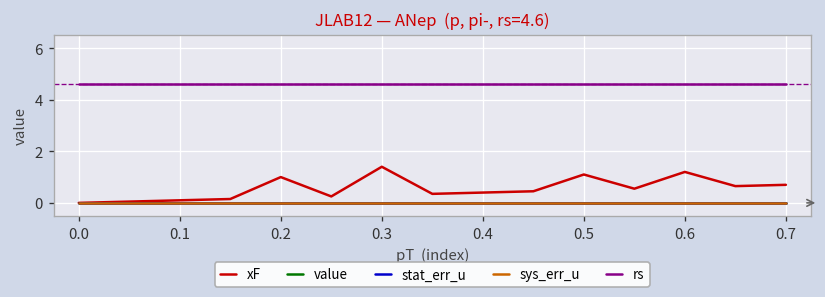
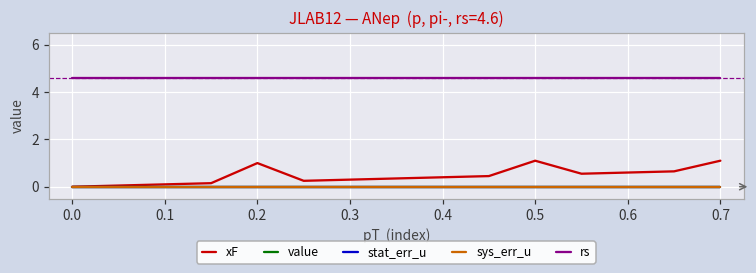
xF, 0.3: 1.4 -> 0.3
xF, 0.6: 1.2 -> 0.6
xF, 0.7: 0.7 -> 1.1
